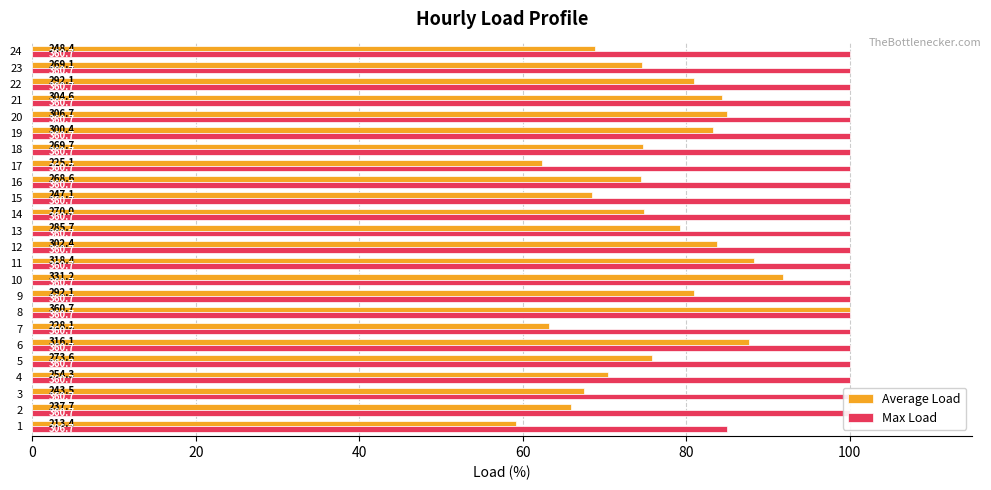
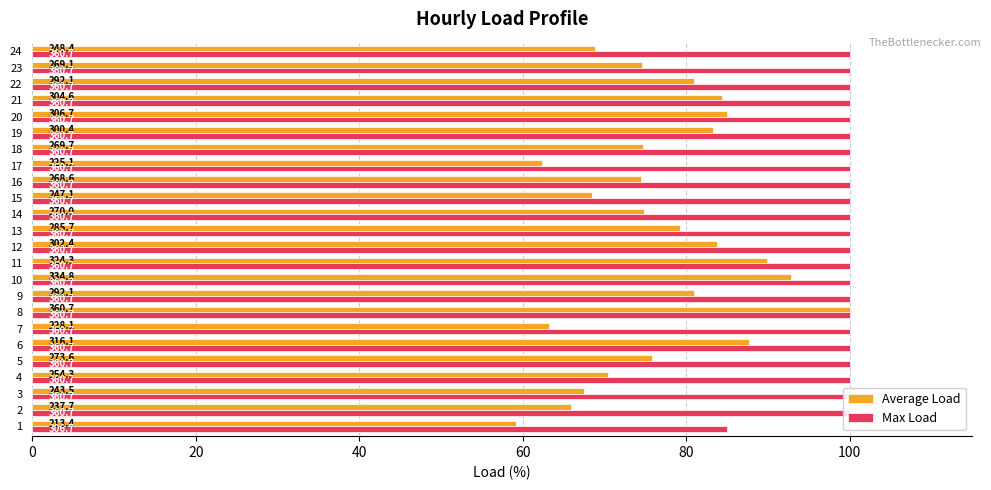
Average Load, 11: 318.4 -> 324.3
Average Load, 10: 331.2 -> 334.8
